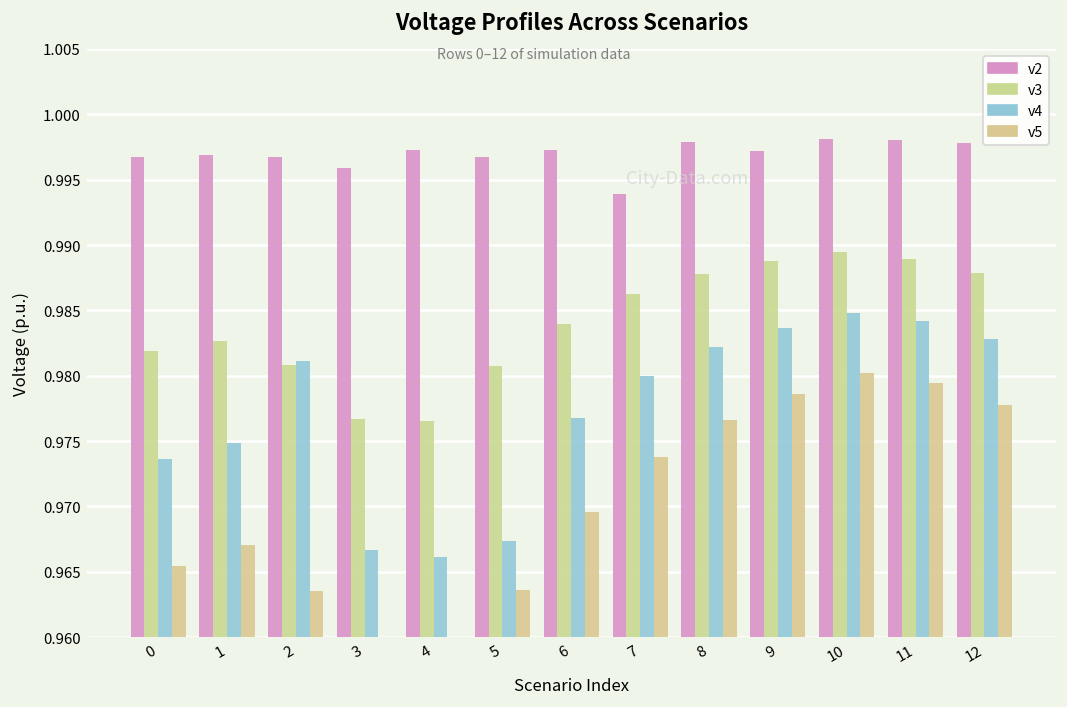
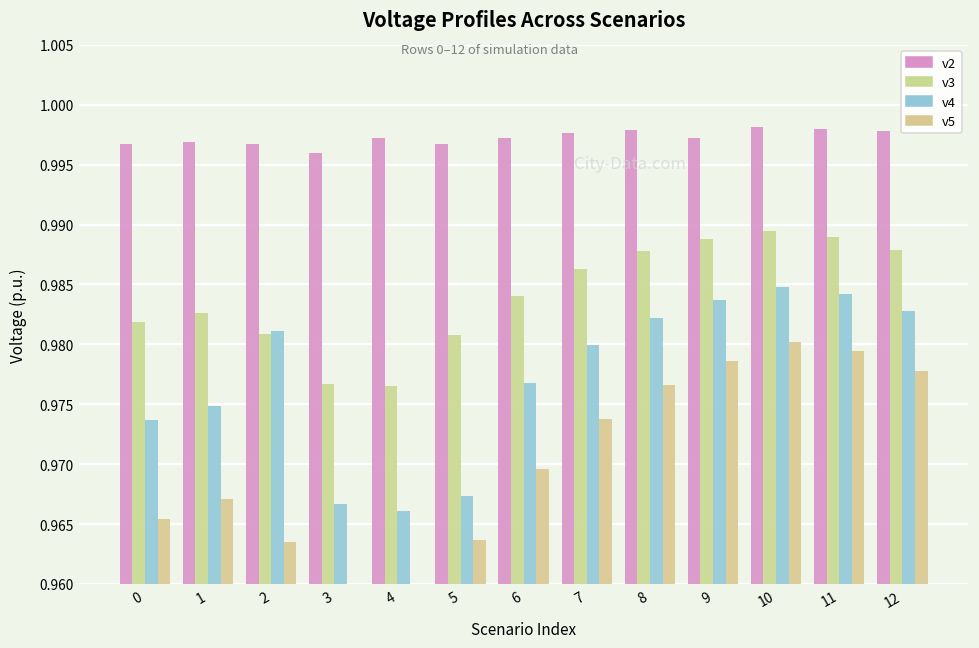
v2, 7: 0.9939 -> 0.9977
